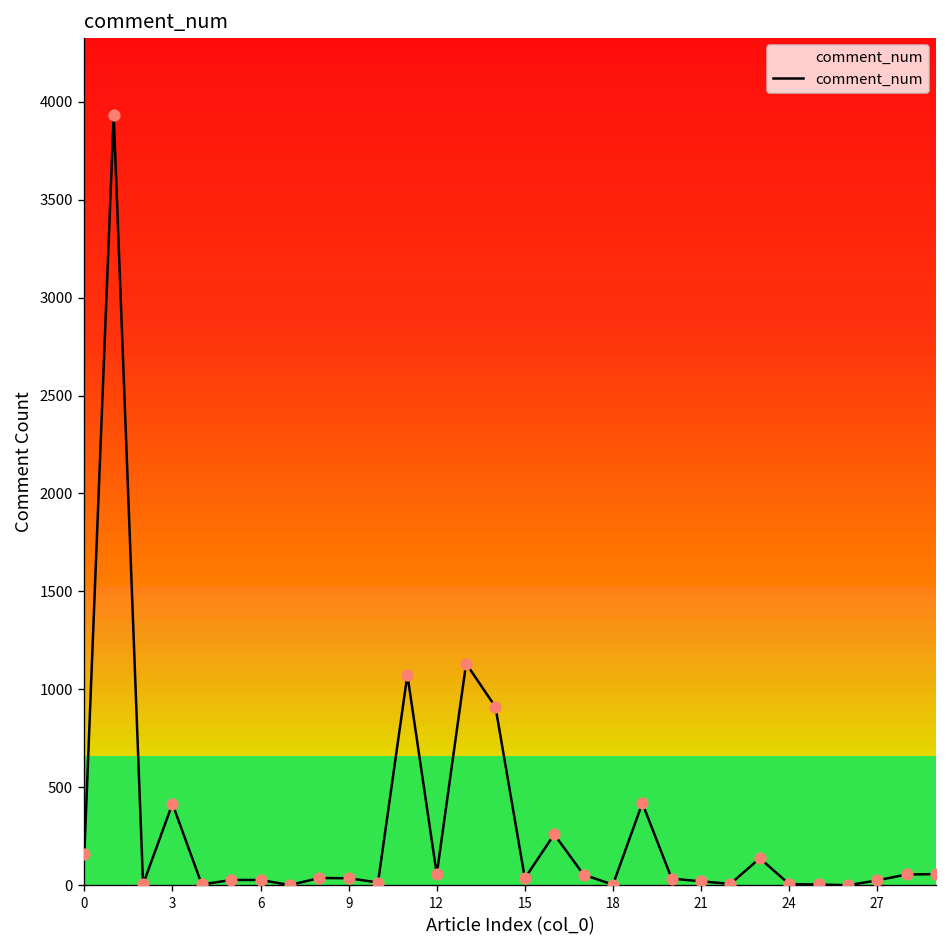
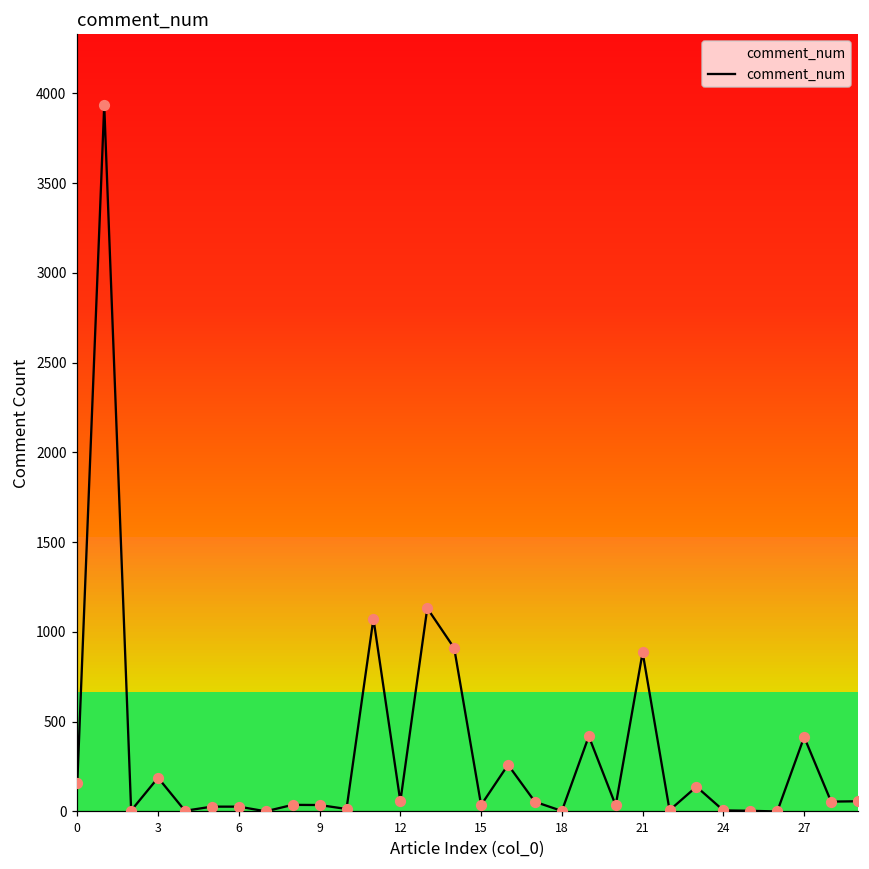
3: 420 -> 190
21: 20 -> 890
27: 30 -> 420
